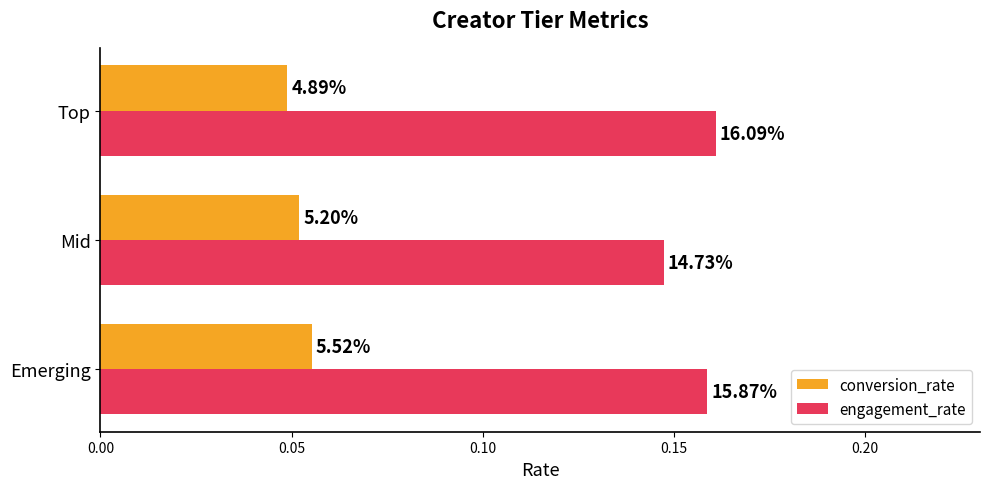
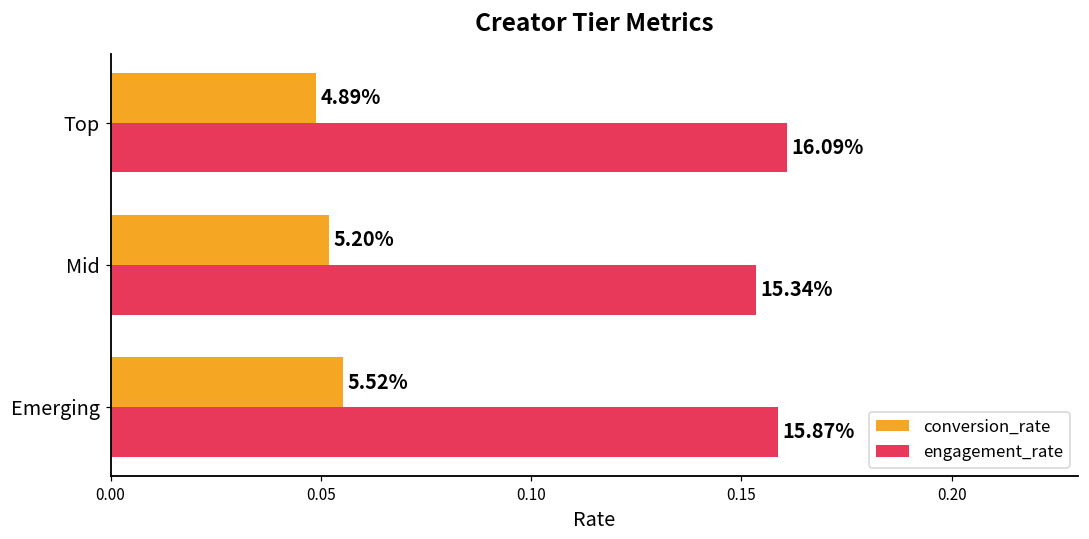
engagement_rate, Mid: 14.73% -> 15.34%
